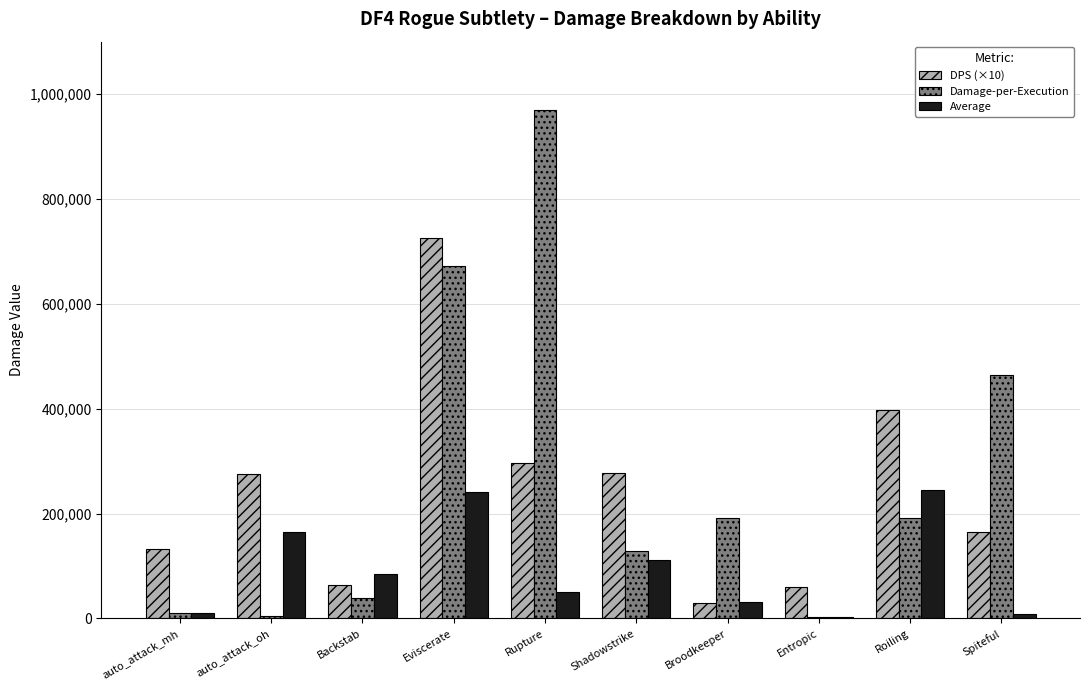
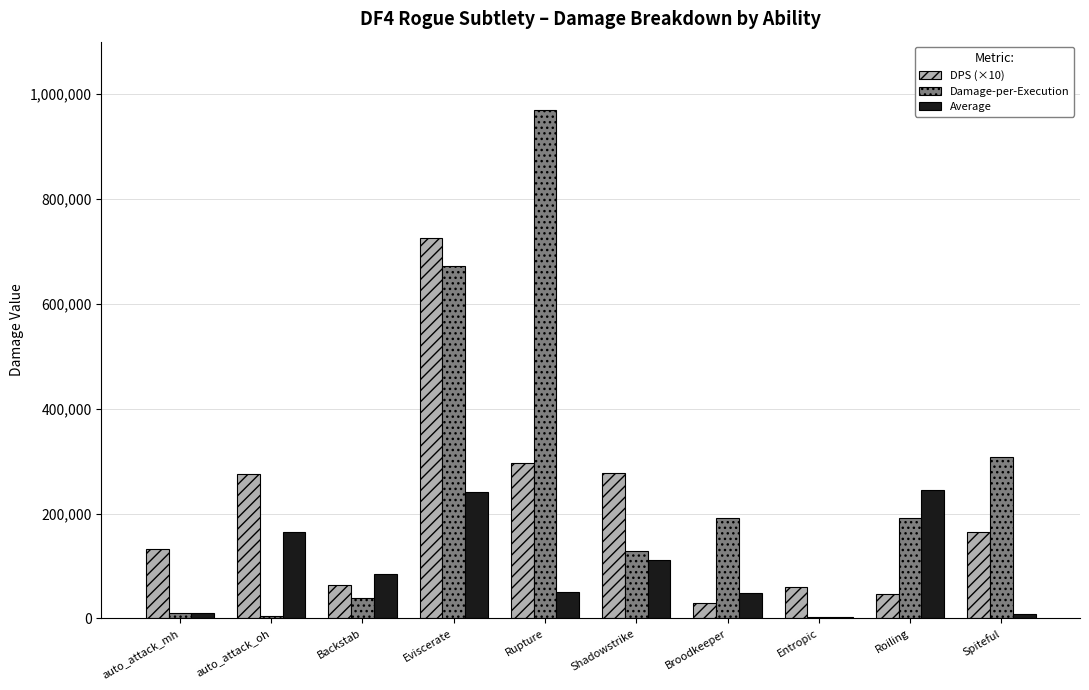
Average, Broodkeeper: 30,000 -> 50,000
DPS (×10), Roiling: 400,000 -> 50,000
Damage-per-Execution, Spiteful: 460,000 -> 310,000
